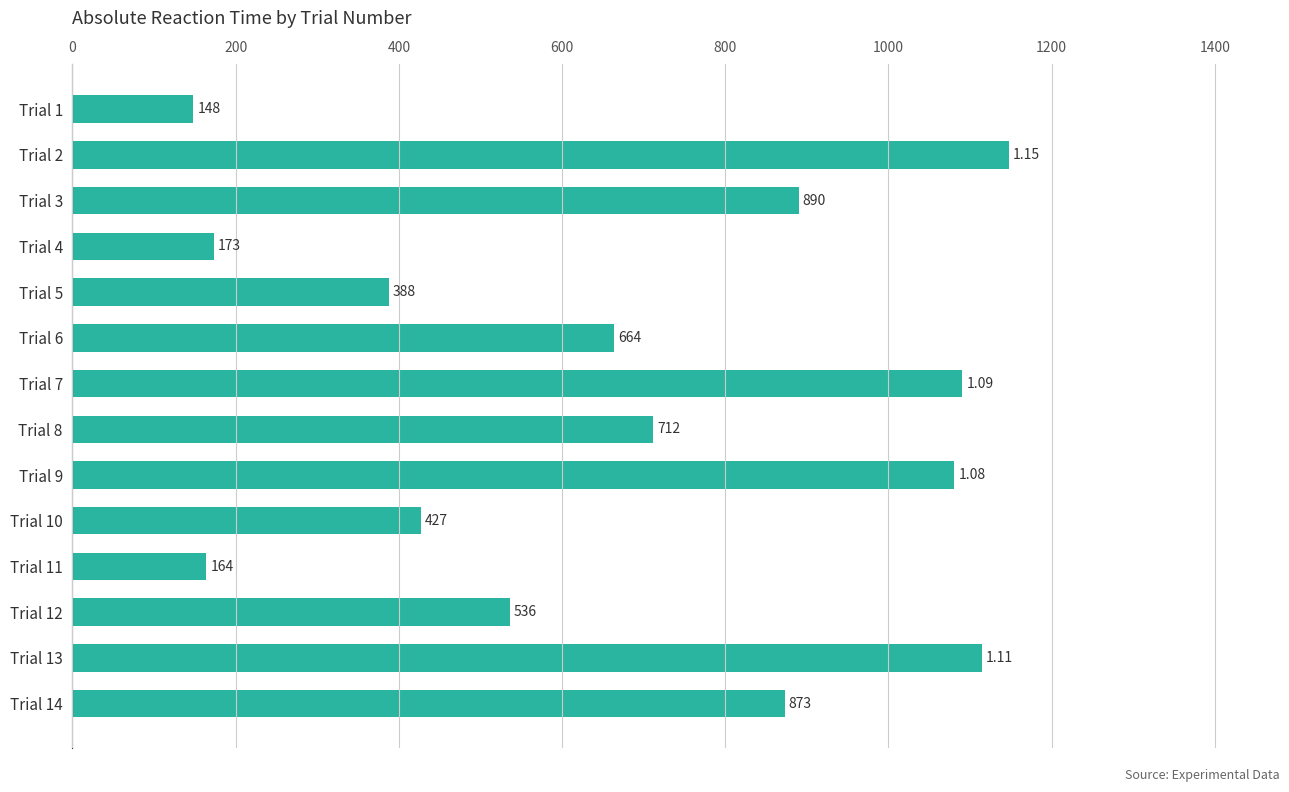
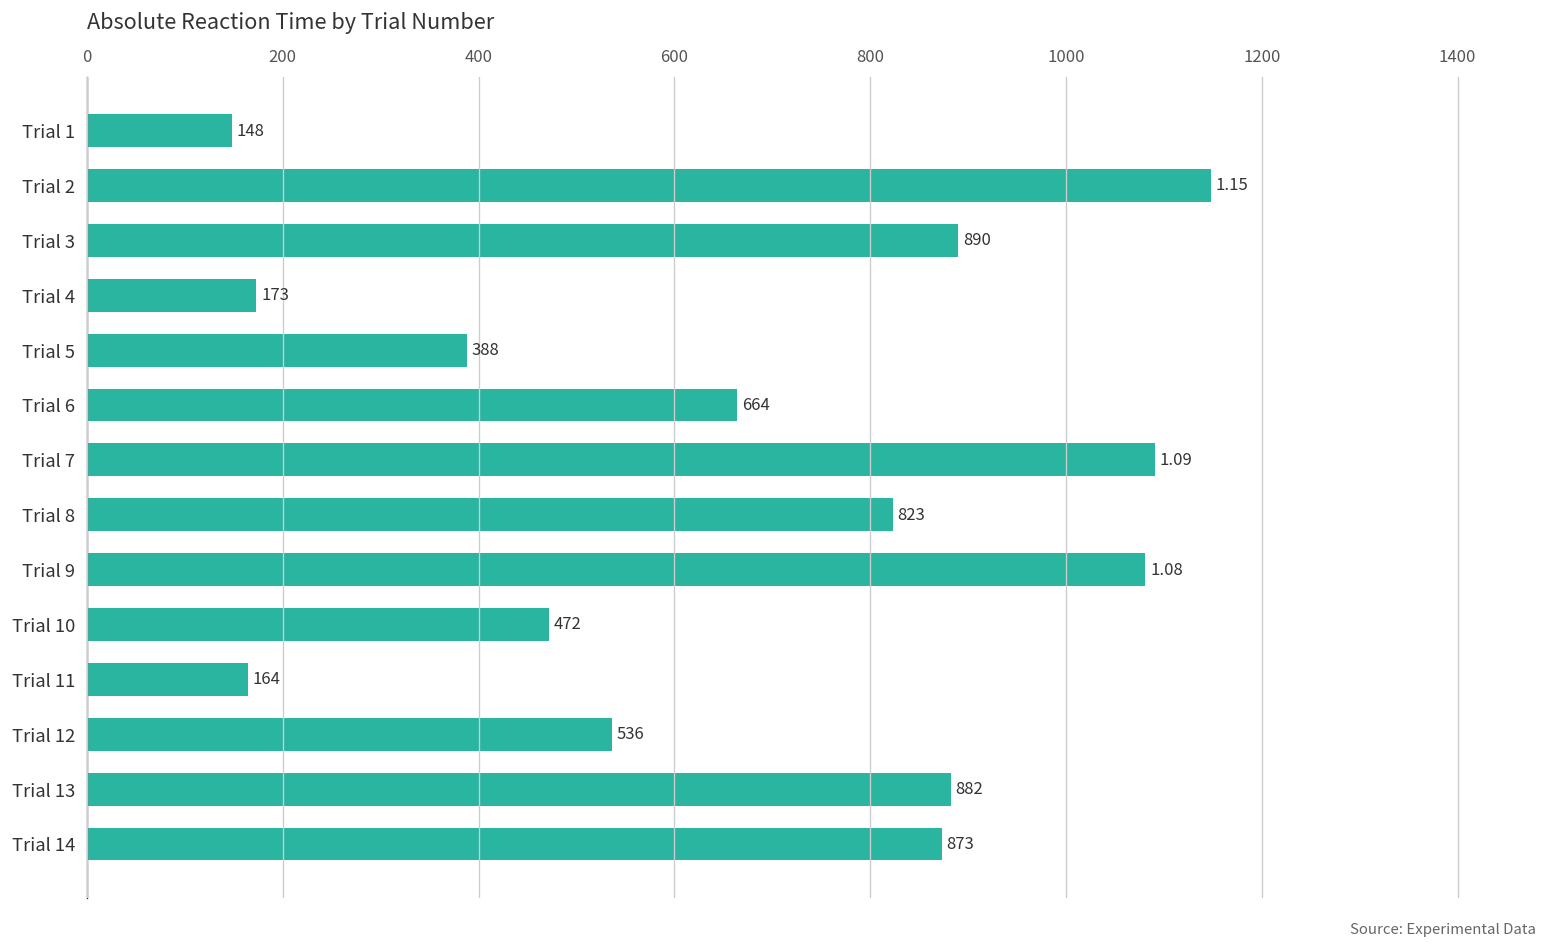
Trial 8: 712 -> 823
Trial 10: 427 -> 472
Trial 13: 1.11 -> 882
